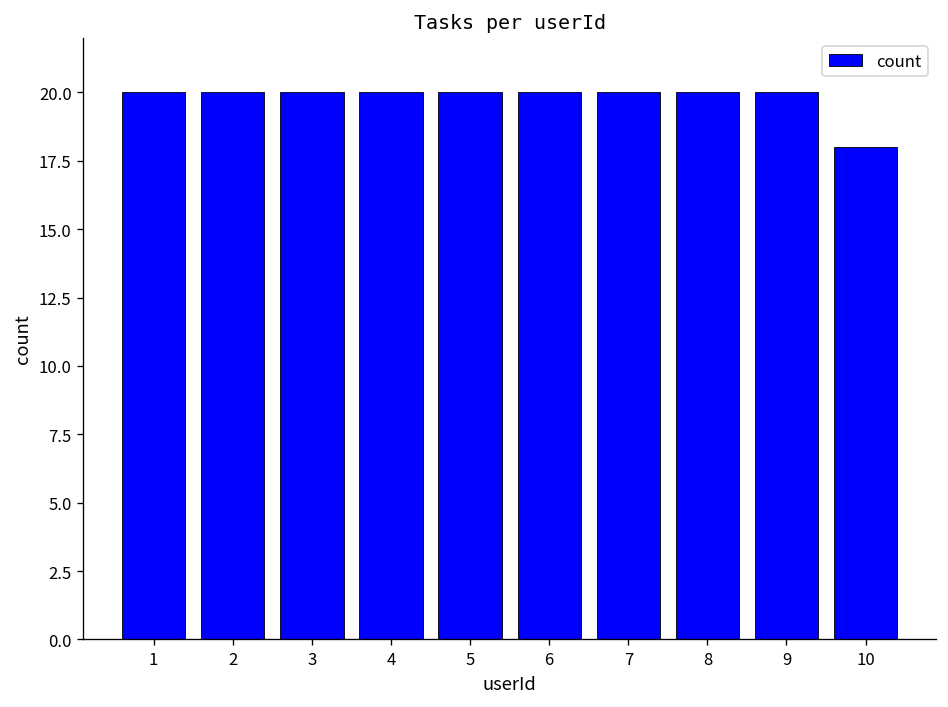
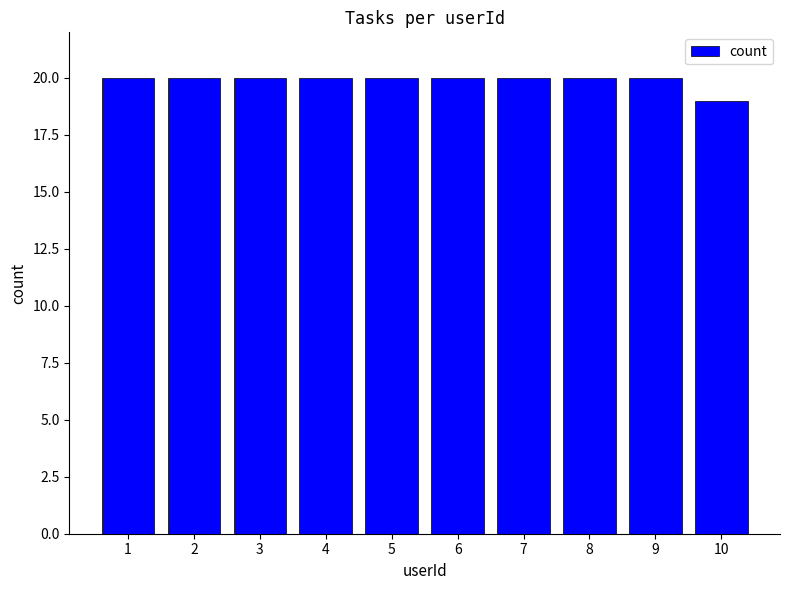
10: 18 -> 19
